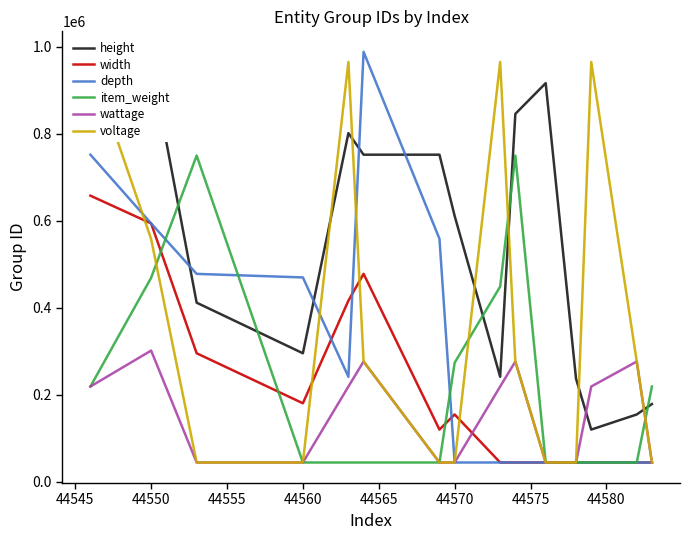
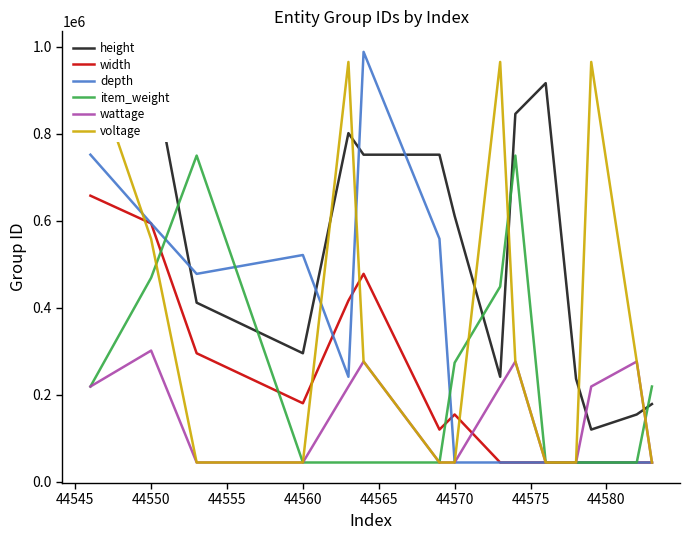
depth, 44560: 470000 -> 520000
